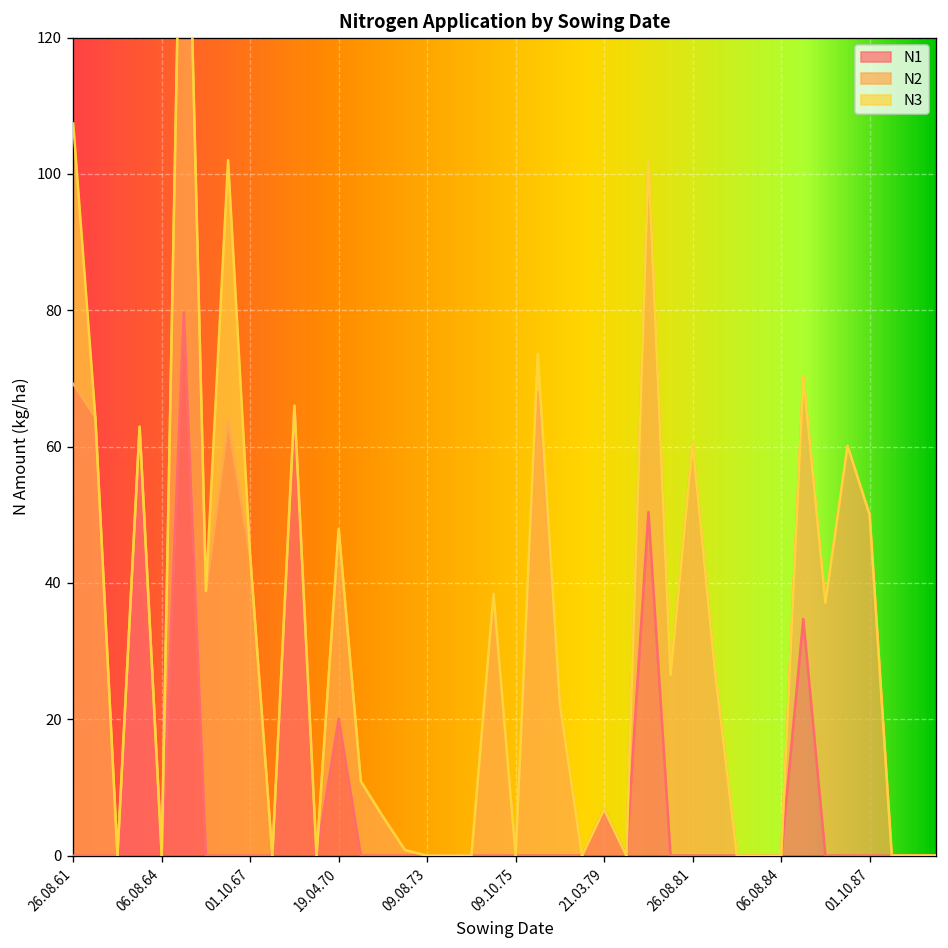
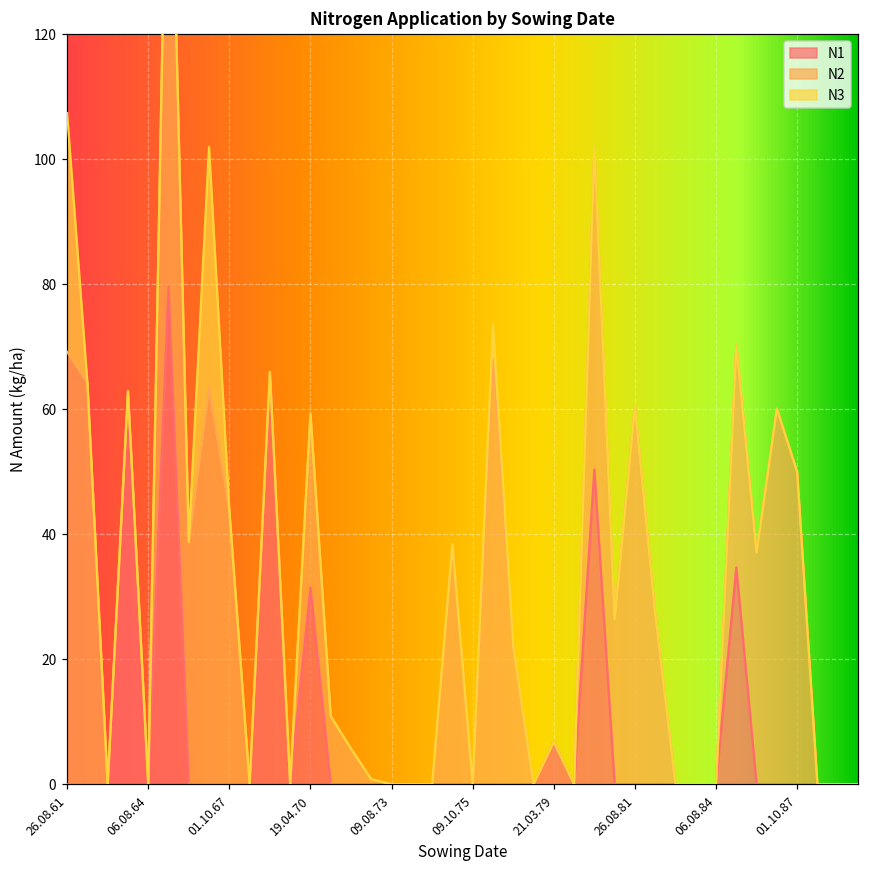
N1, 19.04.70: 20 -> 32
